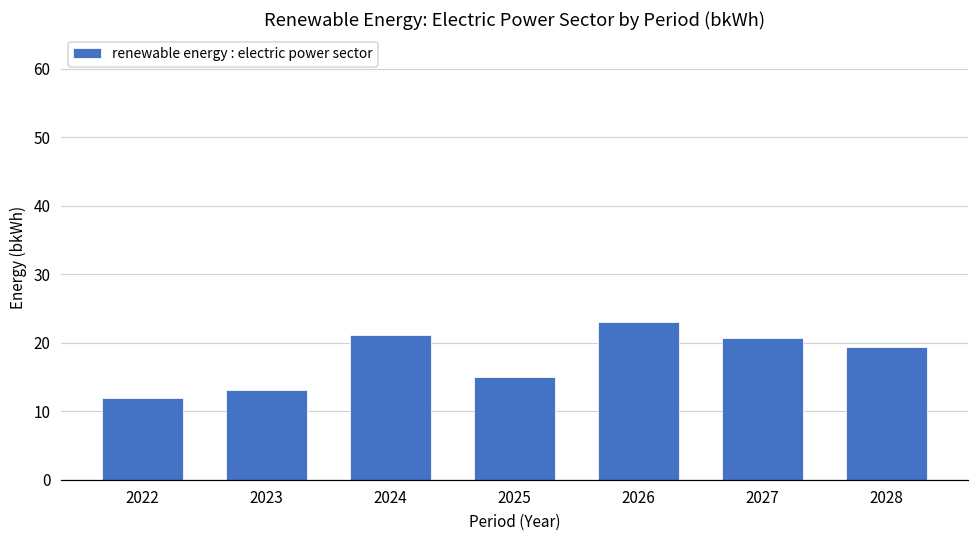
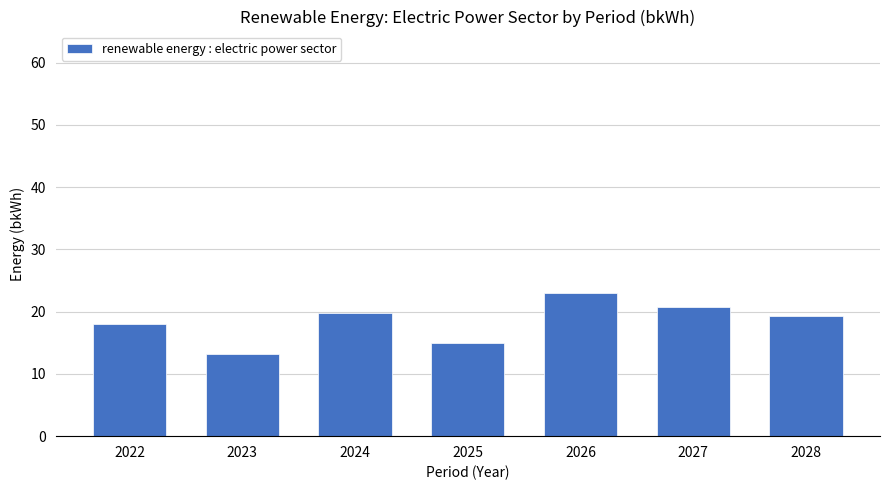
2022: 12 -> 18
2024: 21 -> 20
